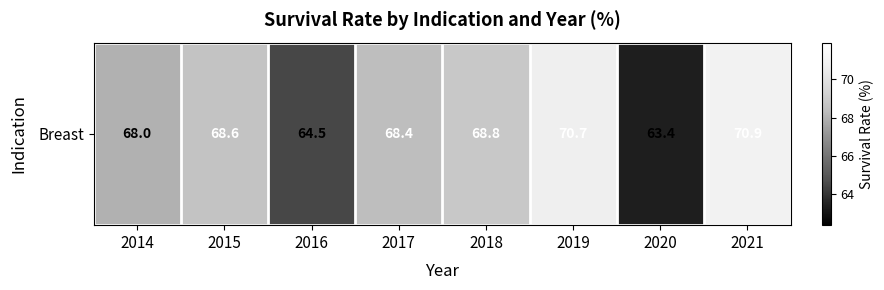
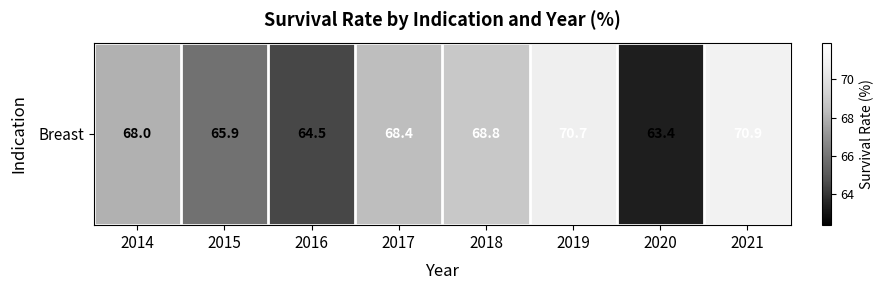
Breast, 2015: 68.6 -> 65.9
